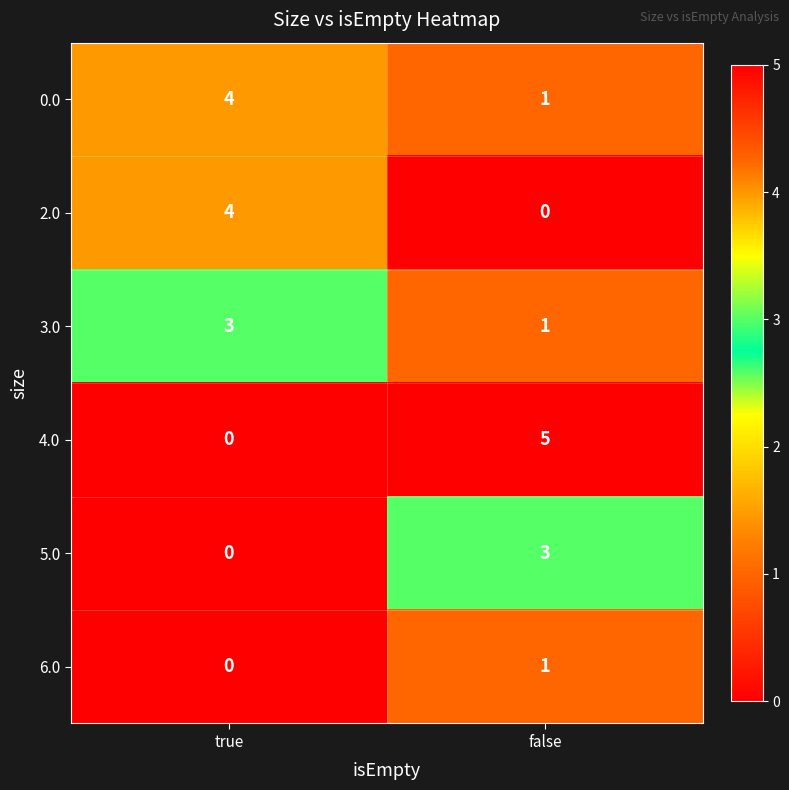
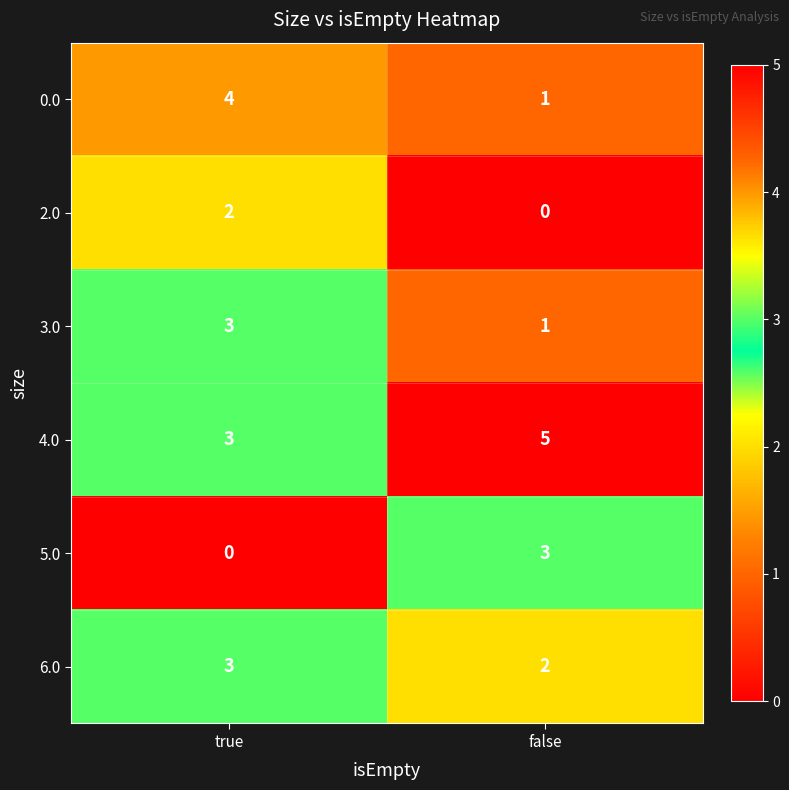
2.0, true: 4 -> 2
4.0, true: 0 -> 3
6.0, true: 0 -> 3
6.0, false: 1 -> 2
